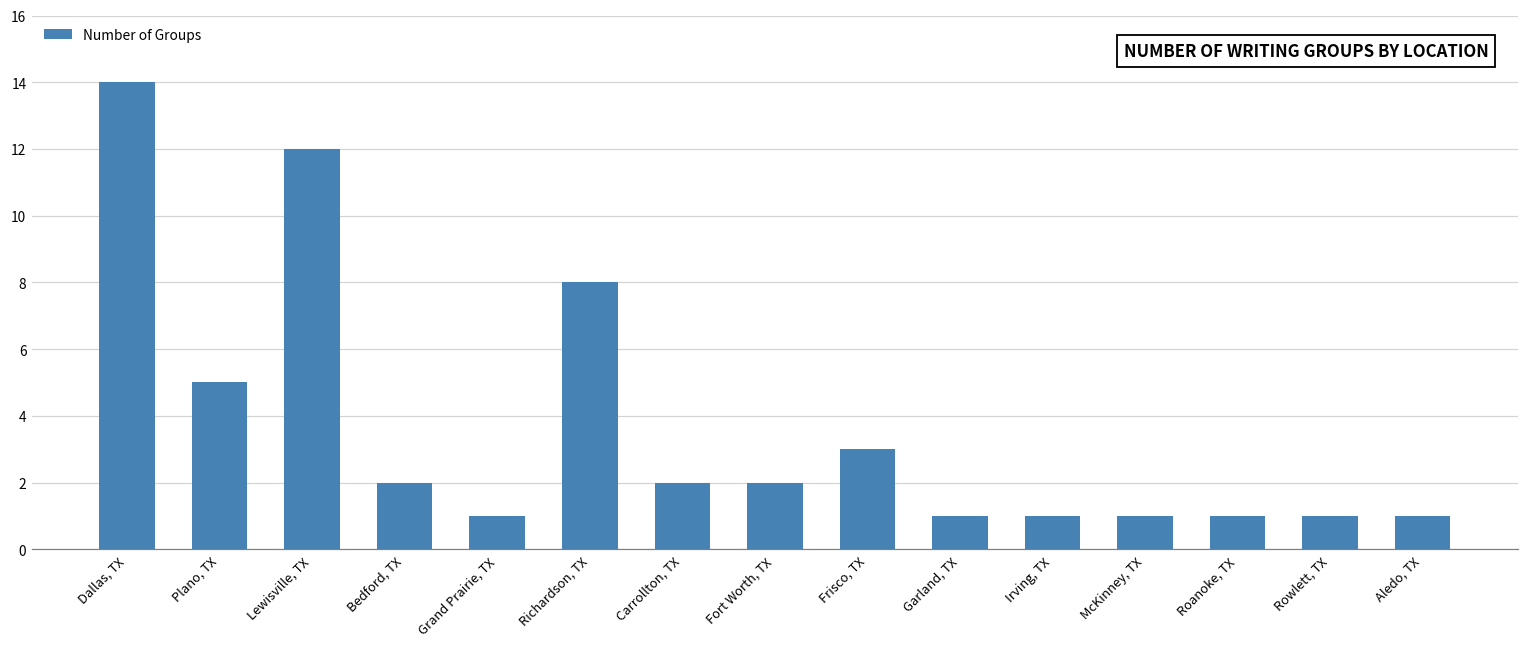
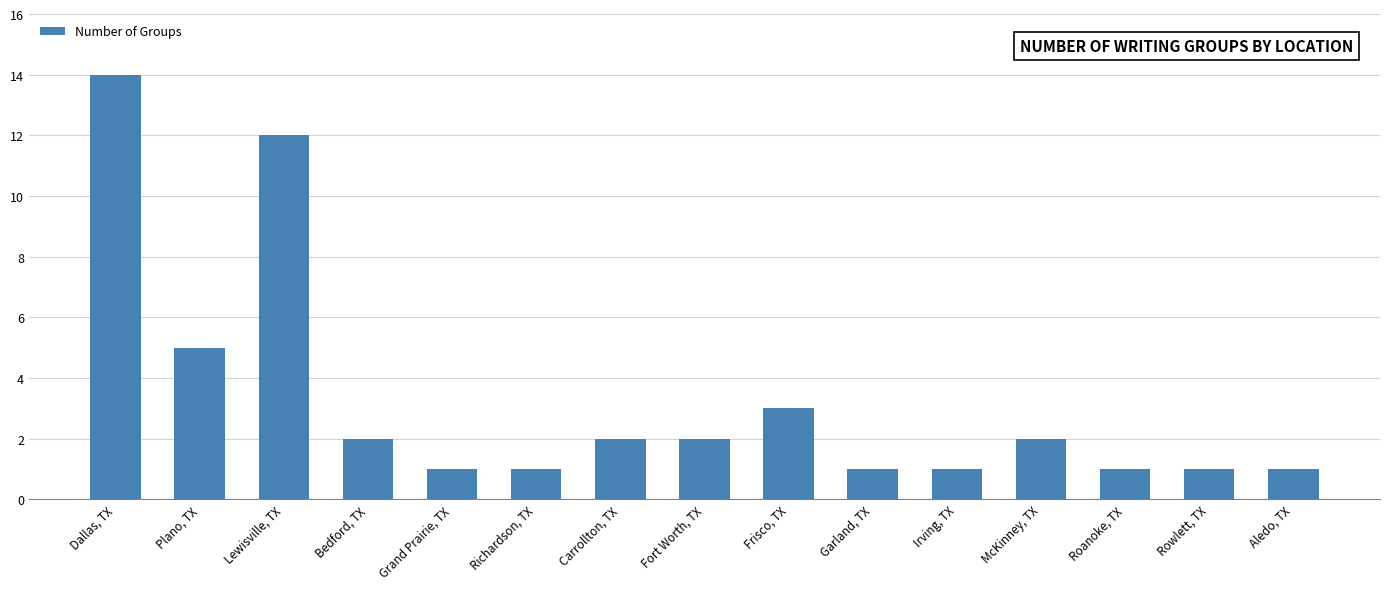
Richardson, TX: 8 -> 1
McKinney, TX: 1 -> 2
